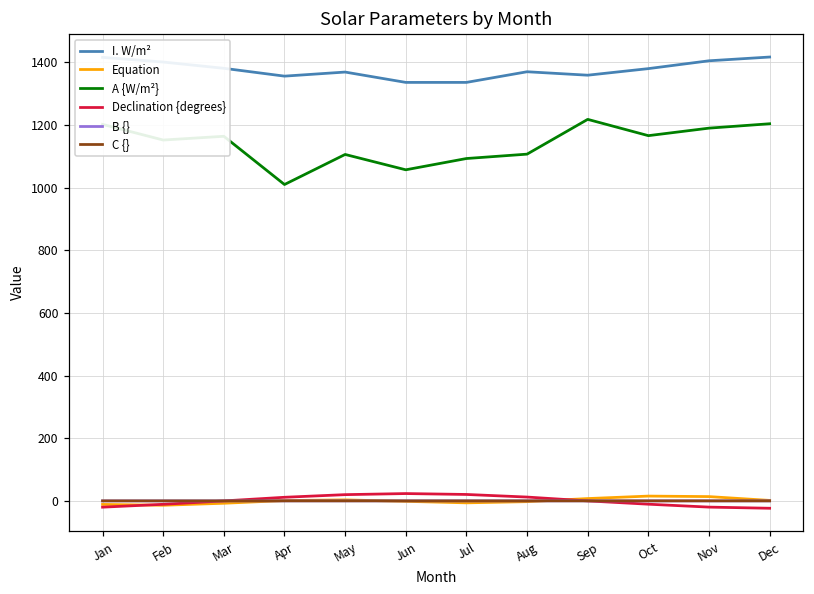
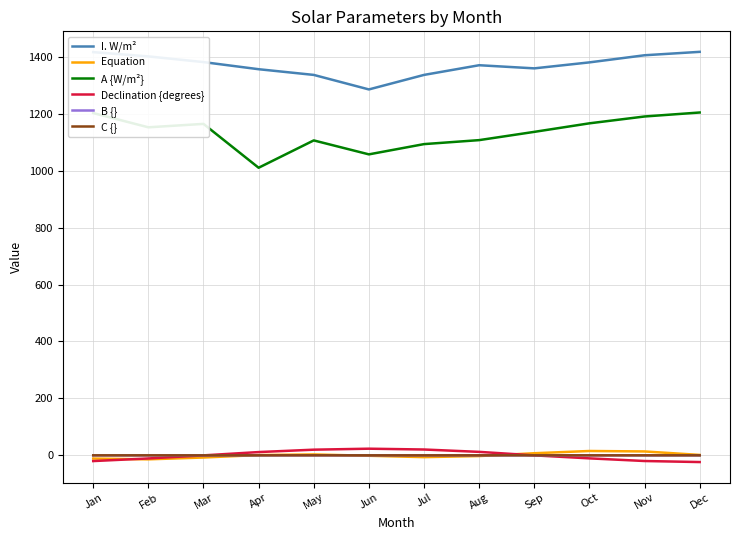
I. W/m², May: 1370 -> 1340
I. W/m², Jun: 1340 -> 1290
A {W/m²}, Sep: 1220 -> 1140
